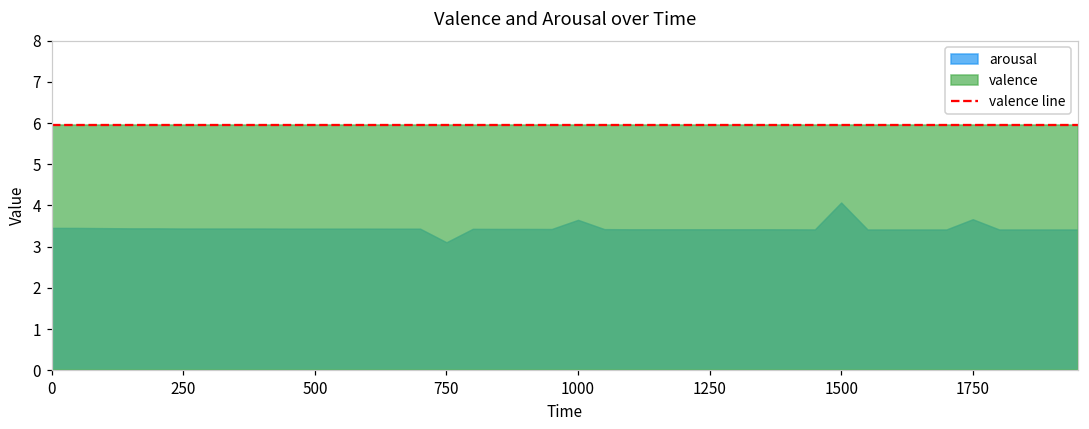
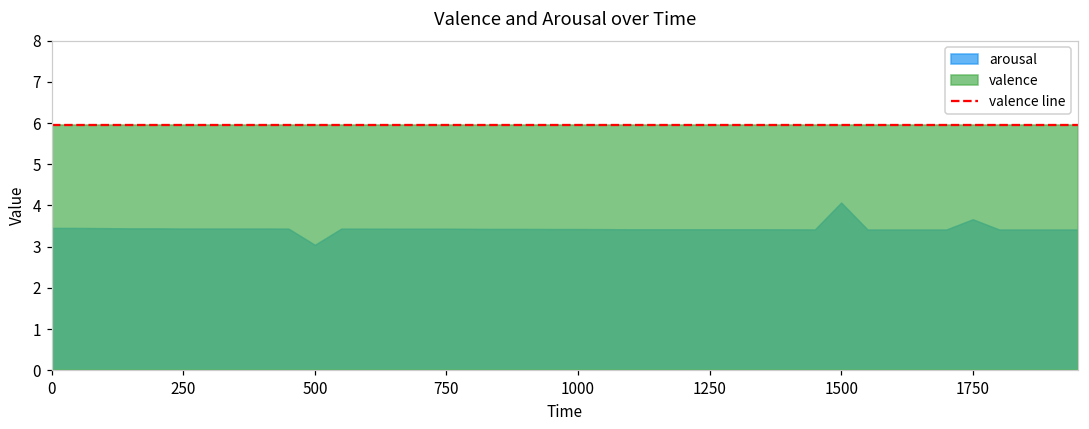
arousal, 500: 3.4 -> 3.0
arousal, 750: 3.1 -> 3.4
arousal, 1000: 3.7 -> 3.4
